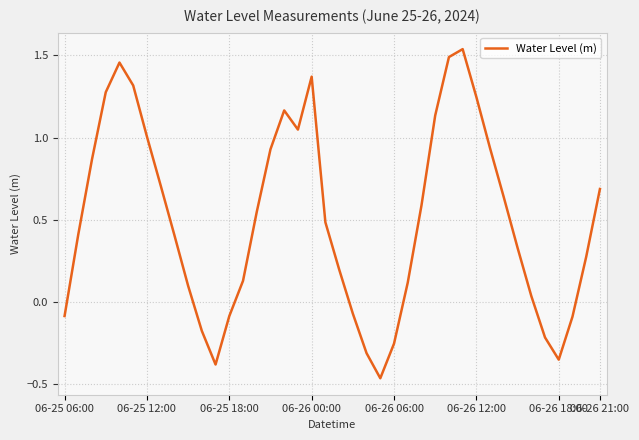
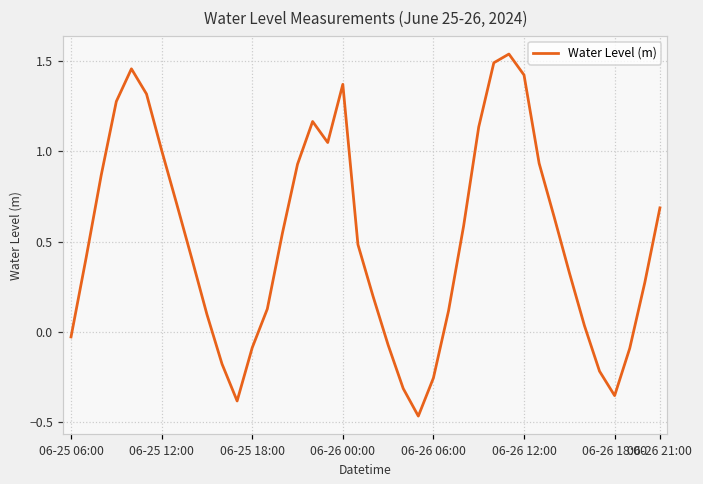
06-25 06:00: -0.09 -> -0.03
06-26 12:00: 1.25 -> 1.42
